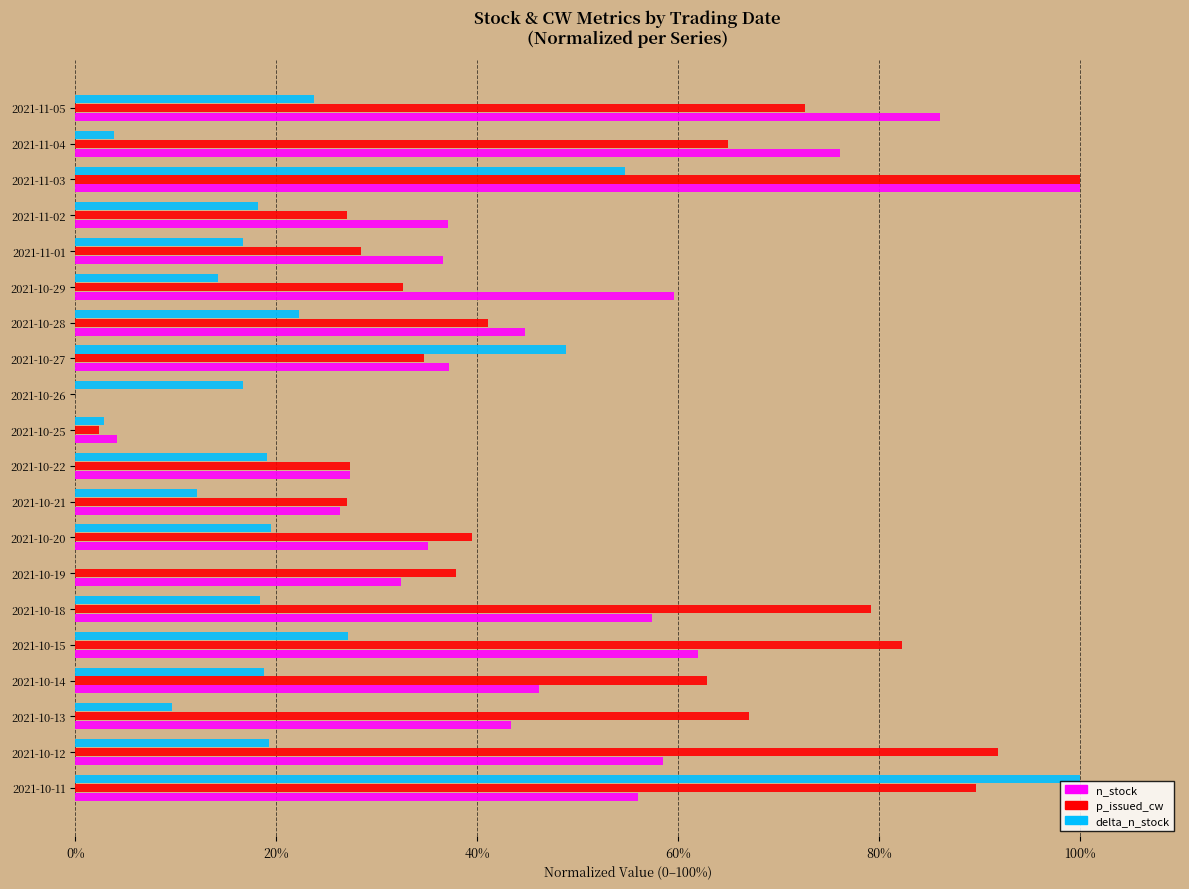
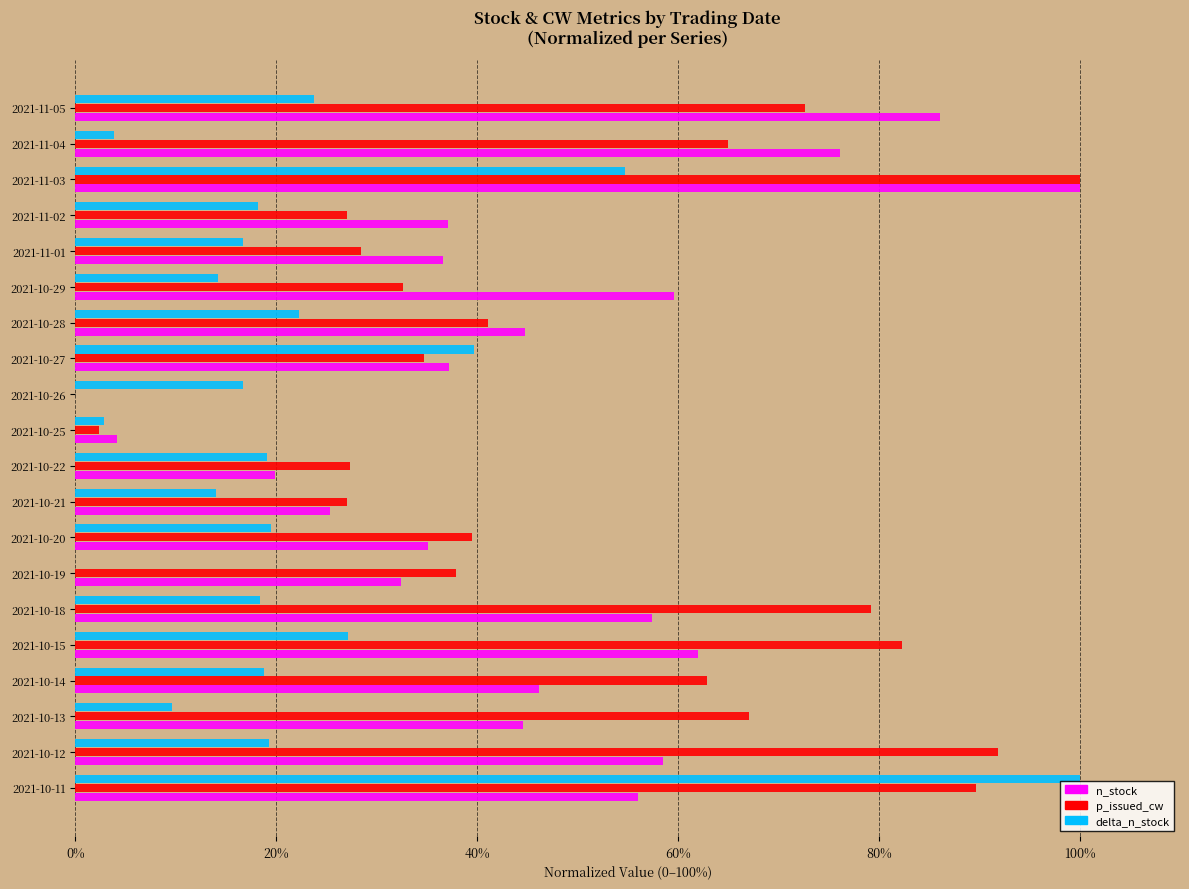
delta_n_stock, 2021-10-27: 48.8% -> 39.7%
n_stock, 2021-10-22: 27.4% -> 19.9%
delta_n_stock, 2021-10-21: 12.1% -> 14.0%
n_stock, 2021-10-21: 26.3% -> 25.4%
n_stock, 2021-10-13: 43.3% -> 44.6%
